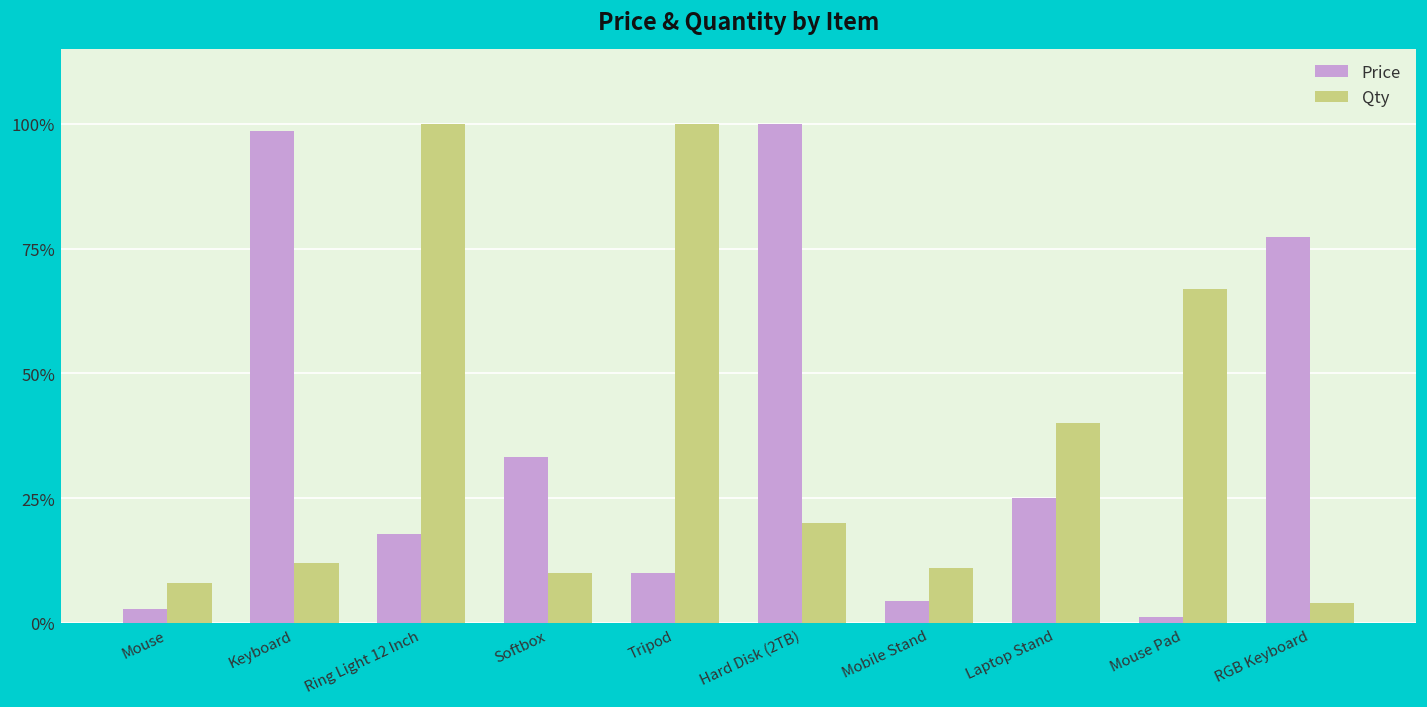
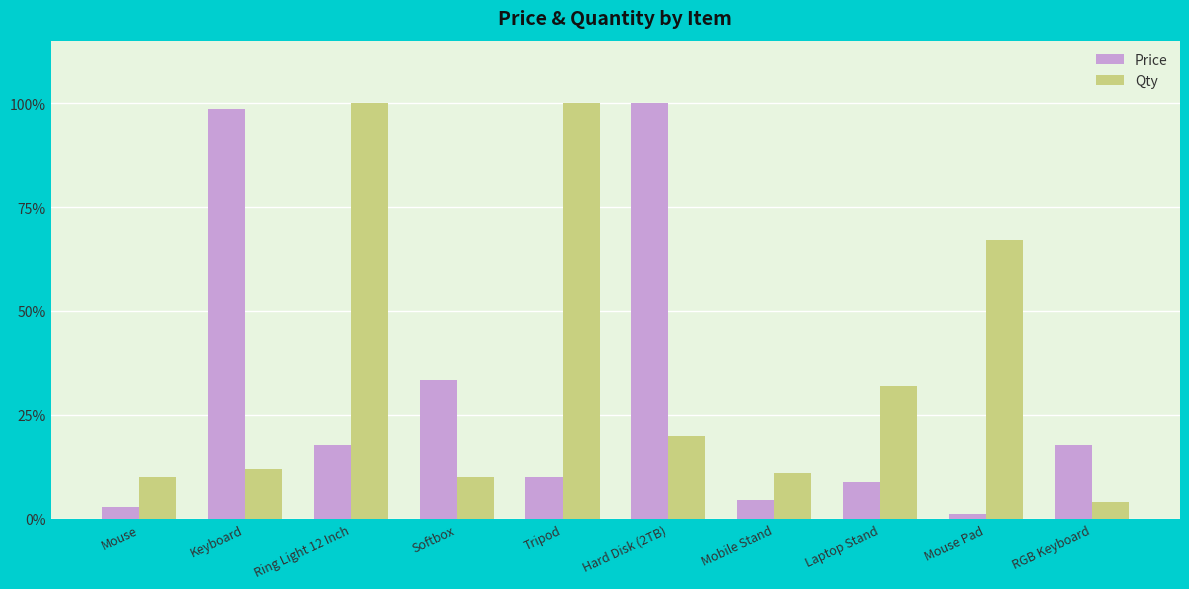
Qty, Mouse: 8% -> 10%
Price, Laptop Stand: 25% -> 9%
Qty, Laptop Stand: 40% -> 32%
Price, RGB Keyboard: 77% -> 18%
